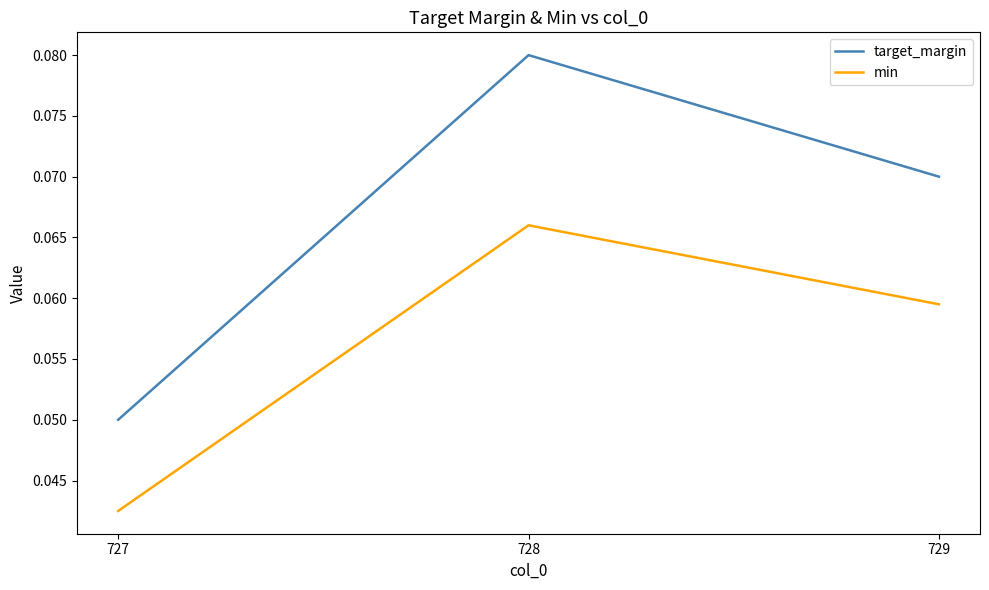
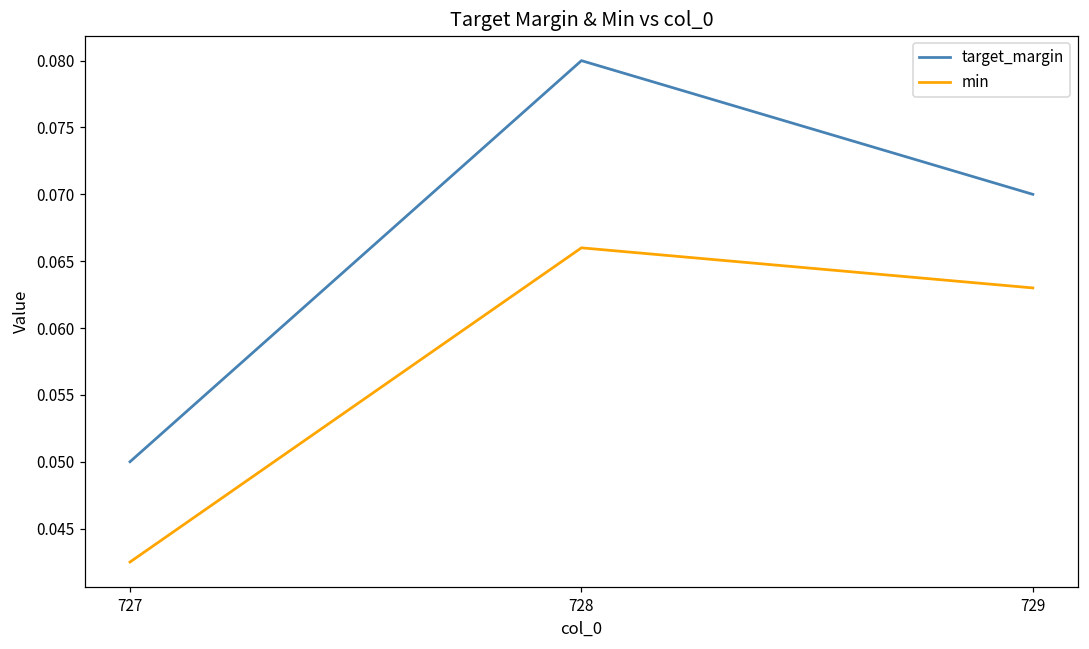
min, 729: 0.0595 -> 0.0630
